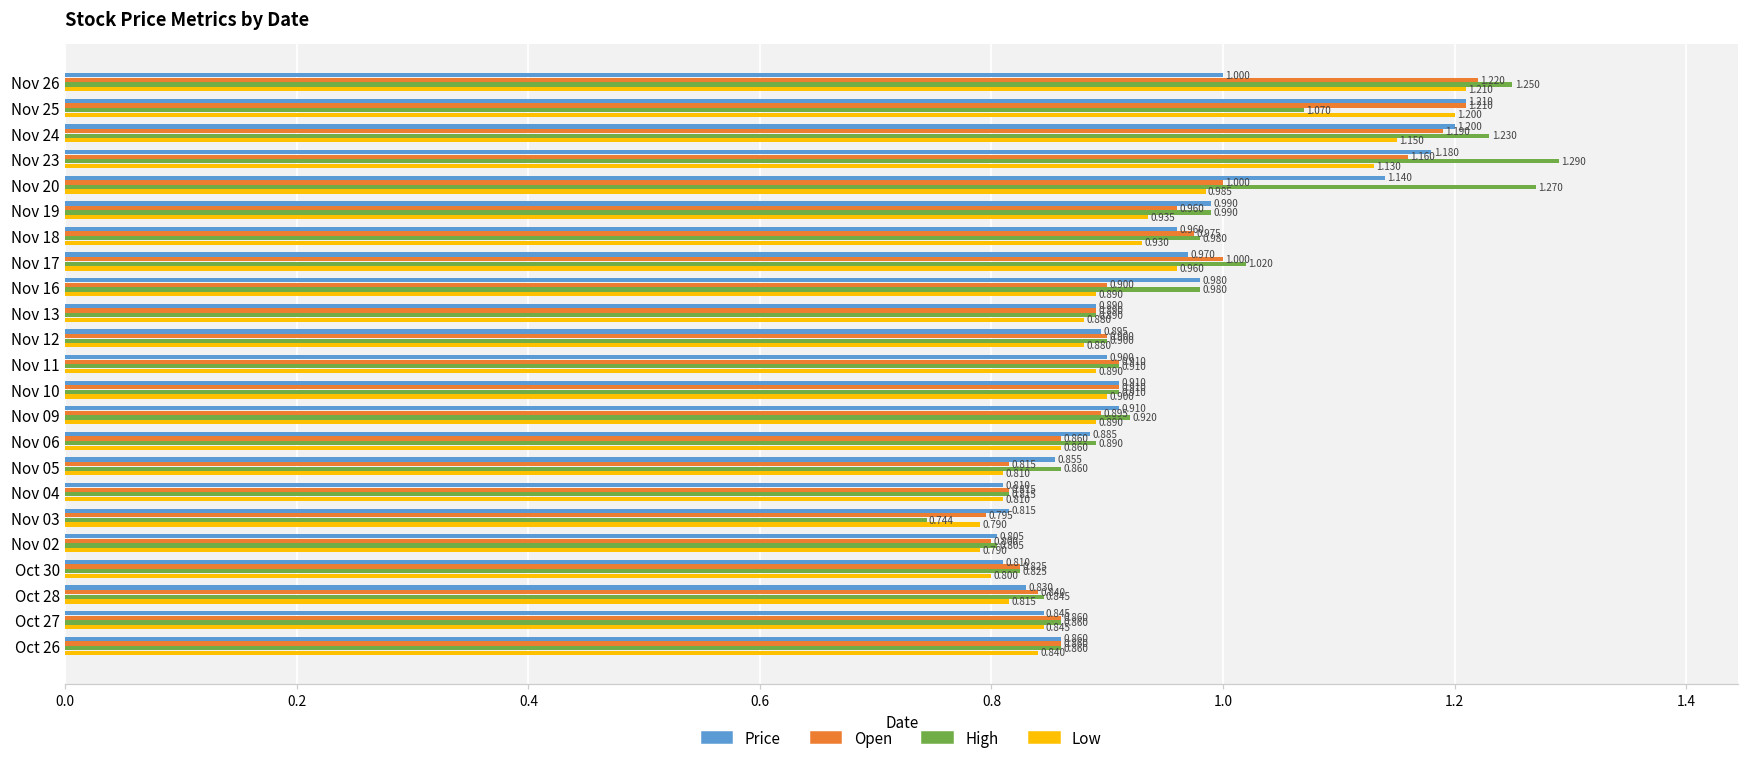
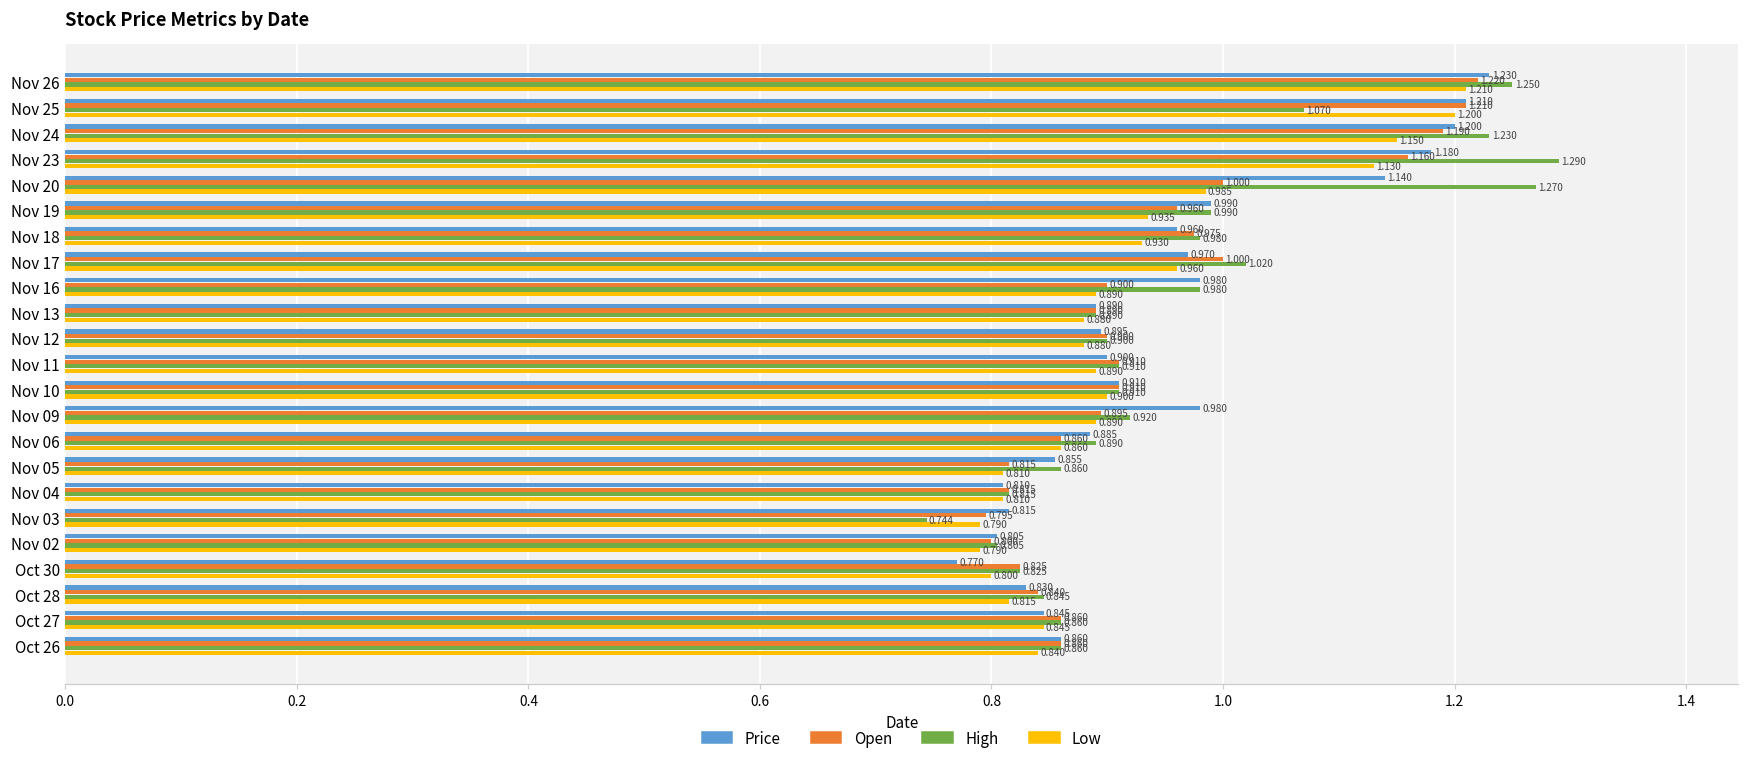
Price, Nov 26: 1.000 -> 1.230
Price, Nov 09: 0.910 -> 0.980
Price, Oct 30: 0.810 -> 0.770
